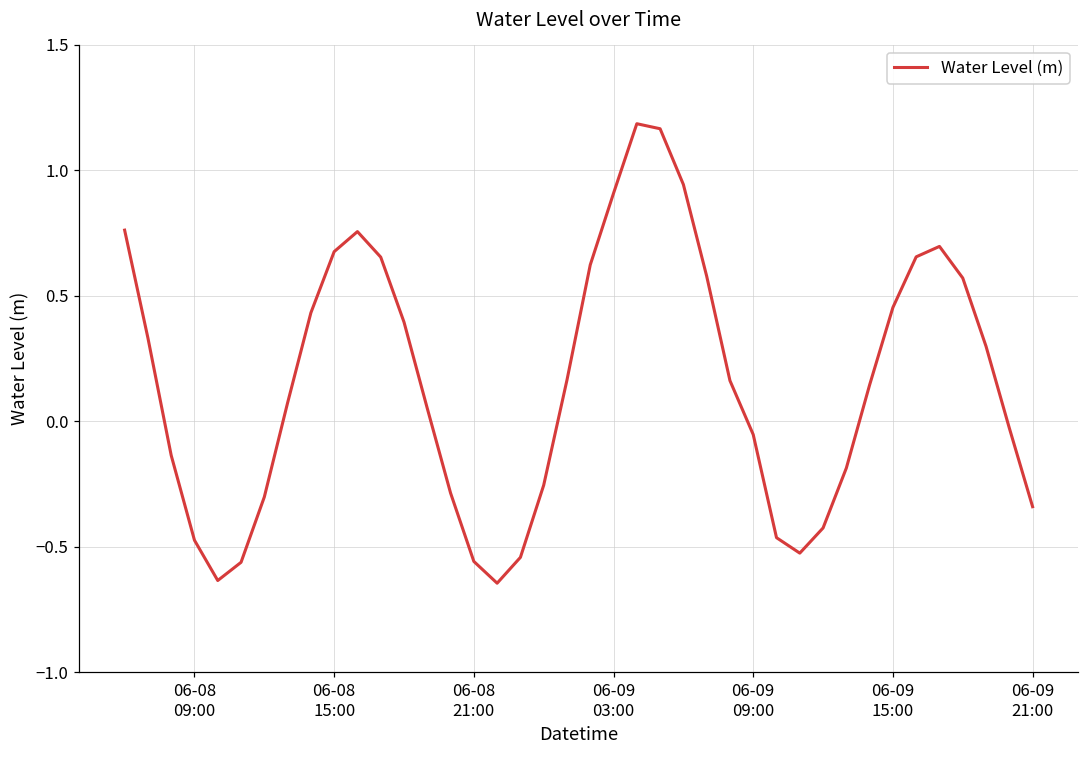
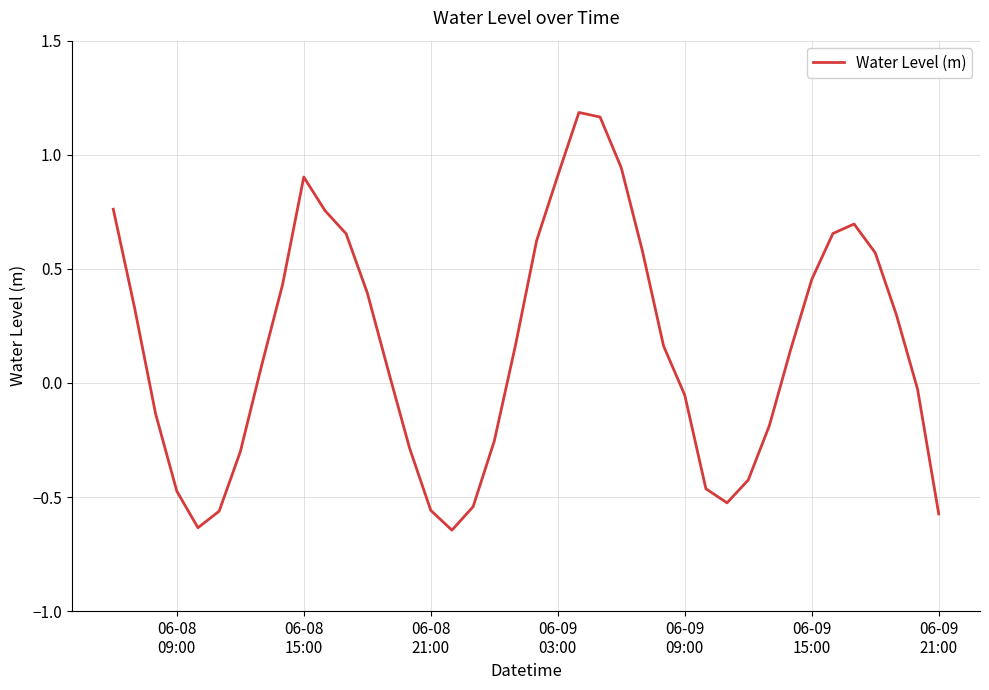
06-08 15:00: 0.68 -> 0.90
06-09 21:00: -0.34 -> -0.57
